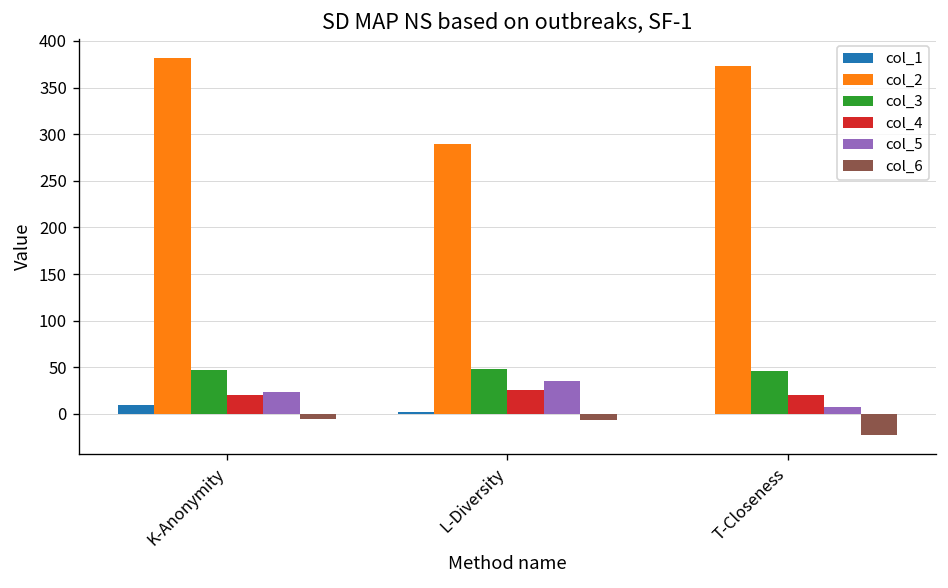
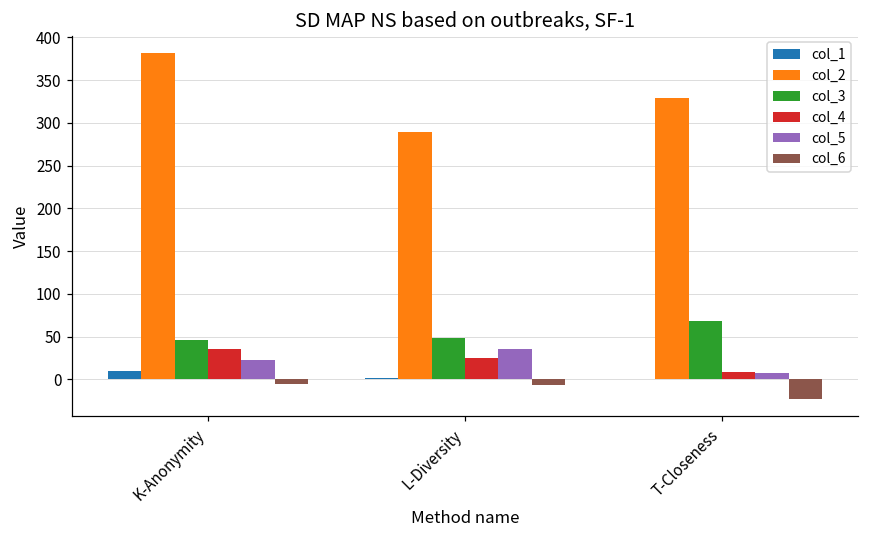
col_4, K-Anonymity: 20 -> 40
col_2, T-Closeness: 370 -> 330
col_3, T-Closeness: 50 -> 70
col_4, T-Closeness: 20 -> 10
